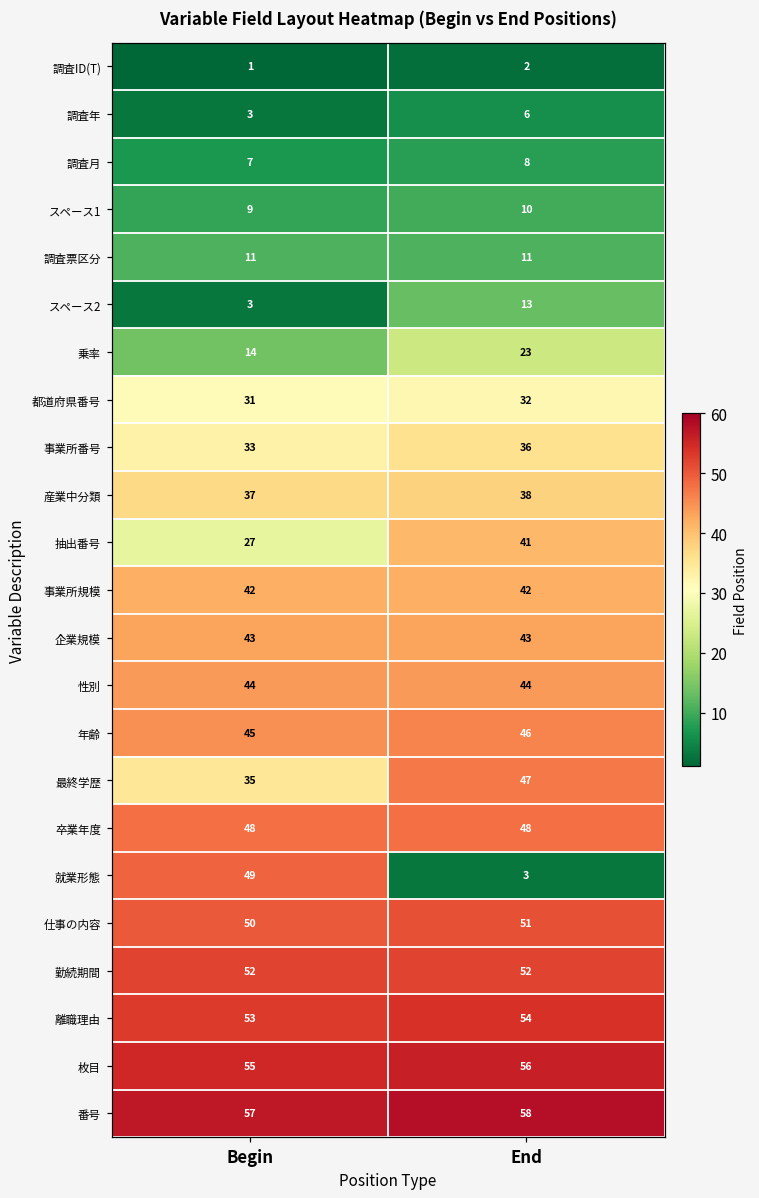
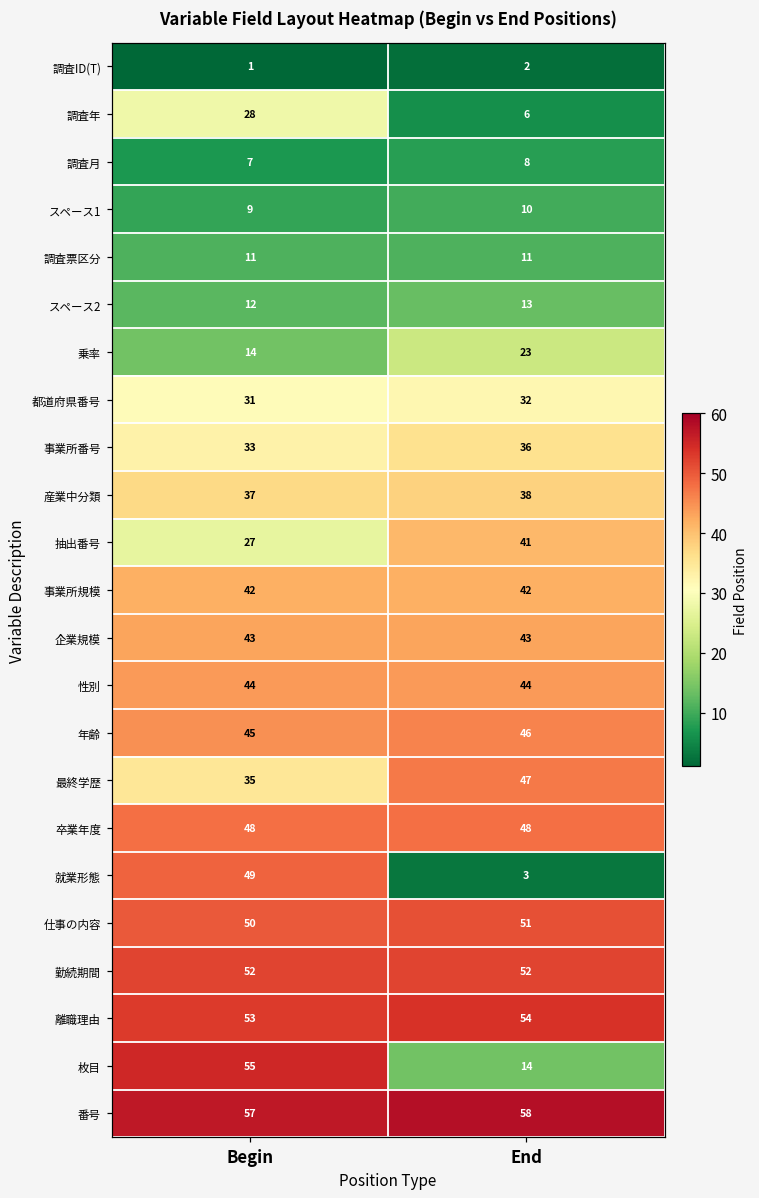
調査年, Begin: 3 -> 28
スペース2, Begin: 3 -> 12
枚目, End: 56 -> 14
